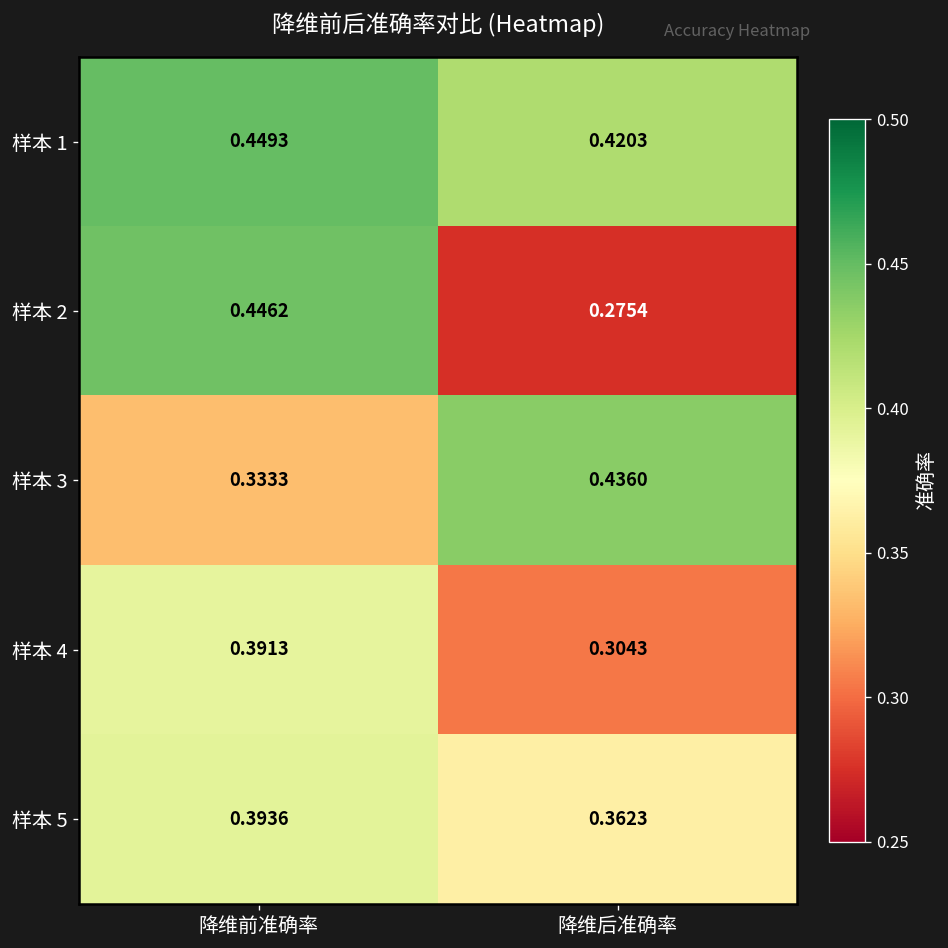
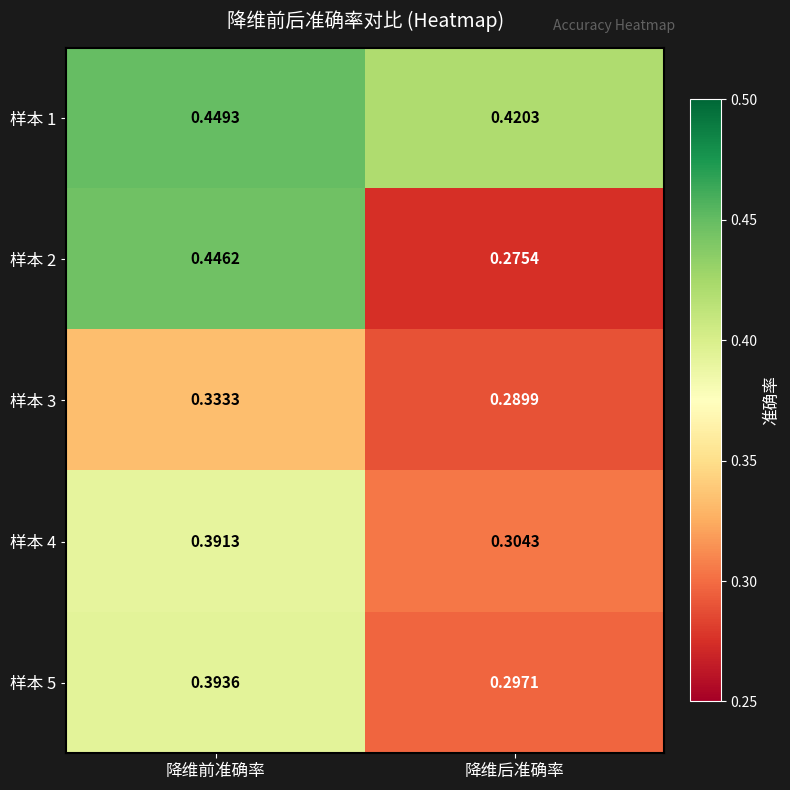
样本 3, 降维后准确率: 0.4360 -> 0.2899
样本 5, 降维后准确率: 0.3623 -> 0.2971
